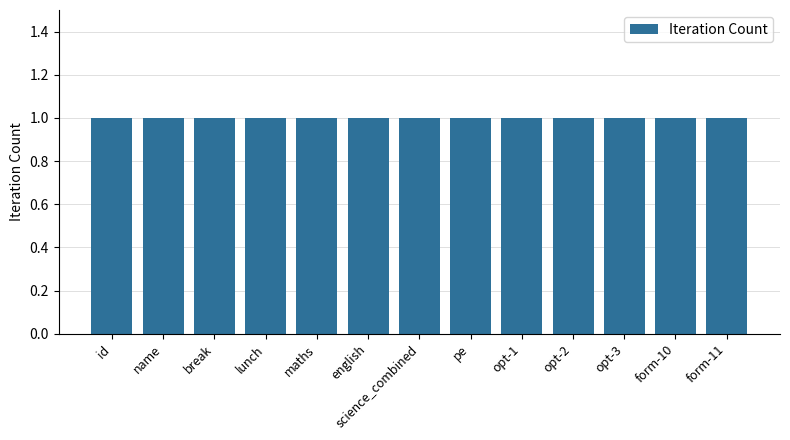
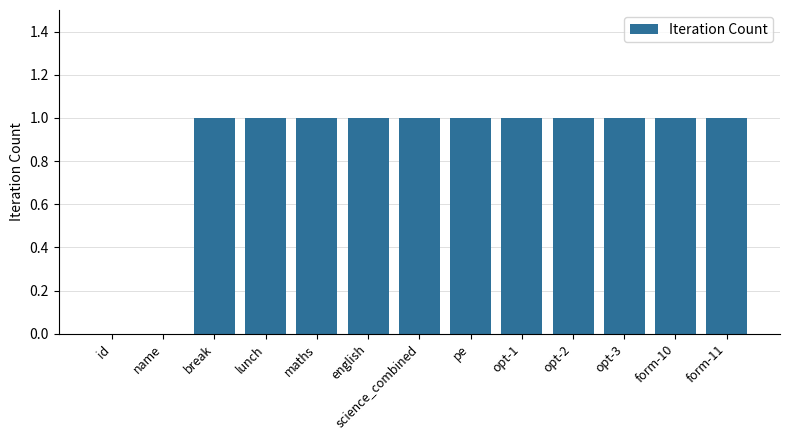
id: 1 -> 0
name: 1 -> 0
